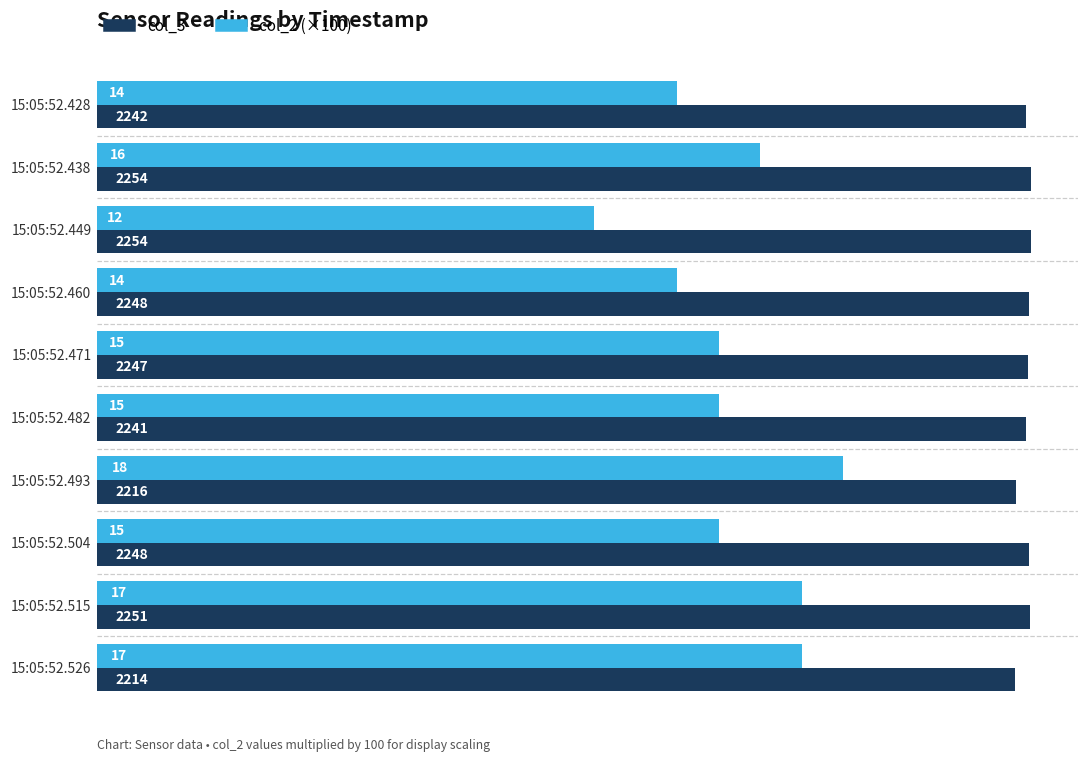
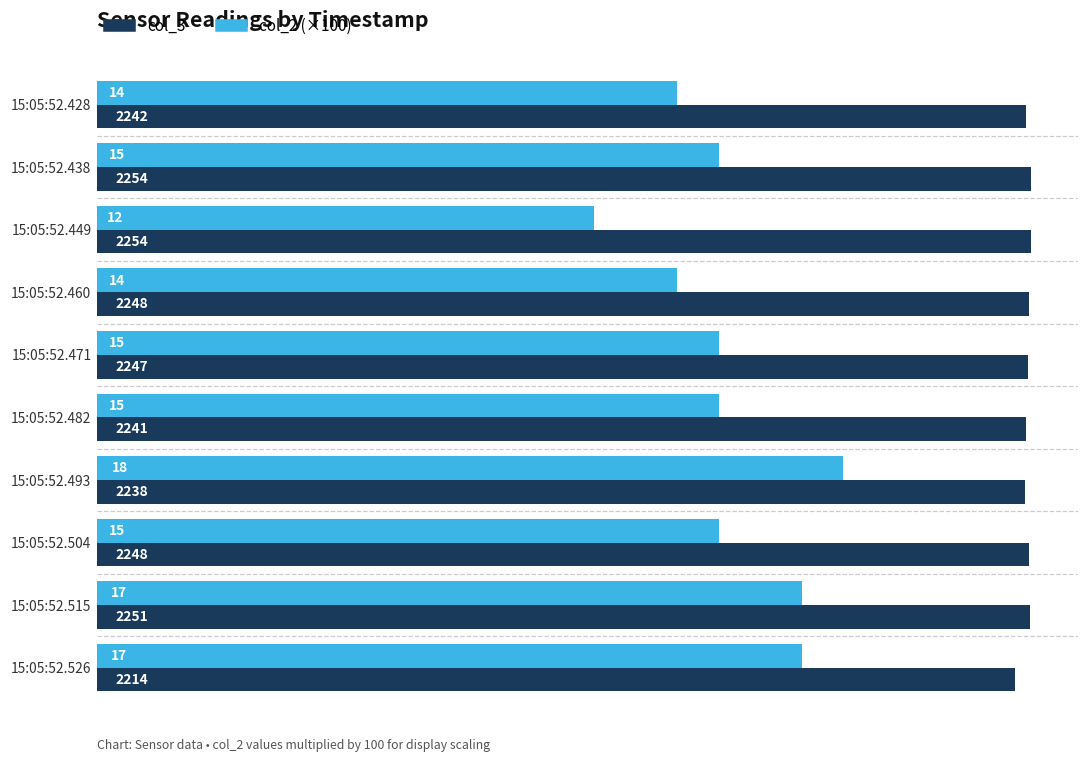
col_2 (×100), 15:05:52.438: 16 -> 15
col_3, 15:05:52.493: 2216 -> 2238
